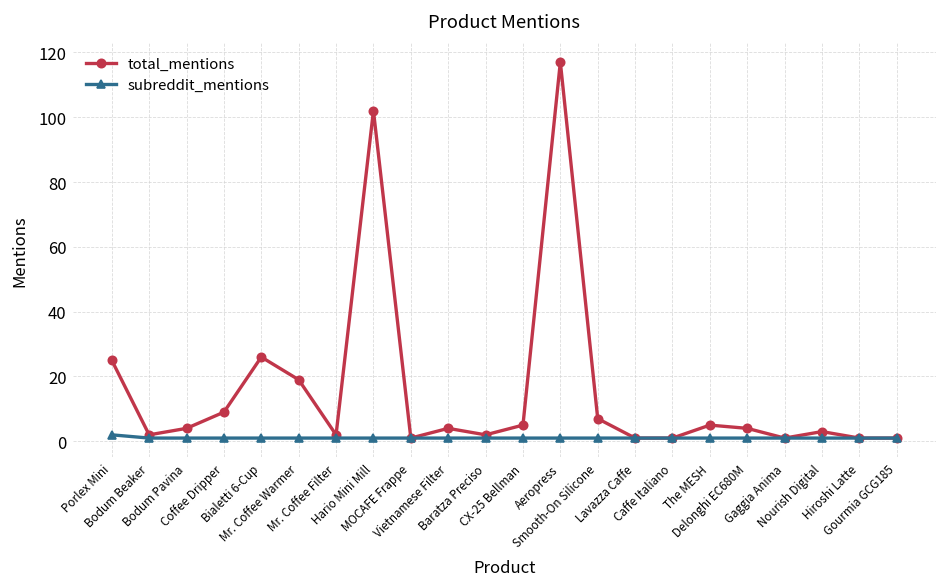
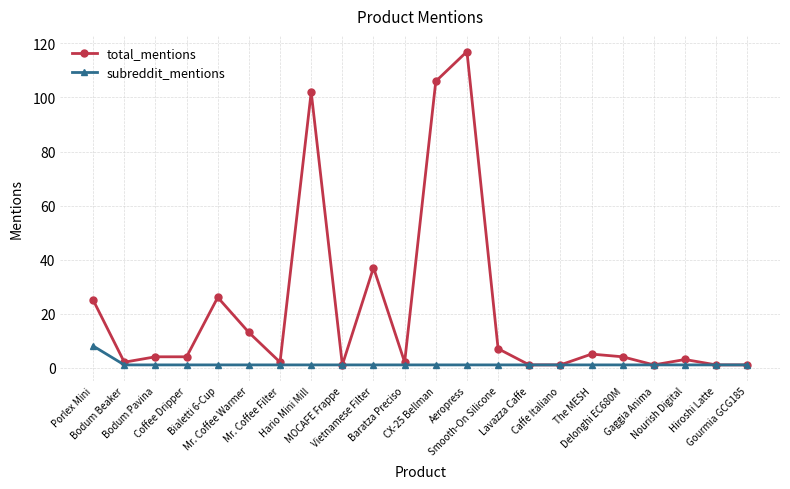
subreddit_mentions, Porlex Mini: 2 -> 8
total_mentions, Coffee Dripper: 9 -> 4
total_mentions, Mr. Coffee Warmer: 19 -> 13
total_mentions, Vietnamese Filter: 4 -> 37
total_mentions, CX-25 Bellman: 5 -> 106
